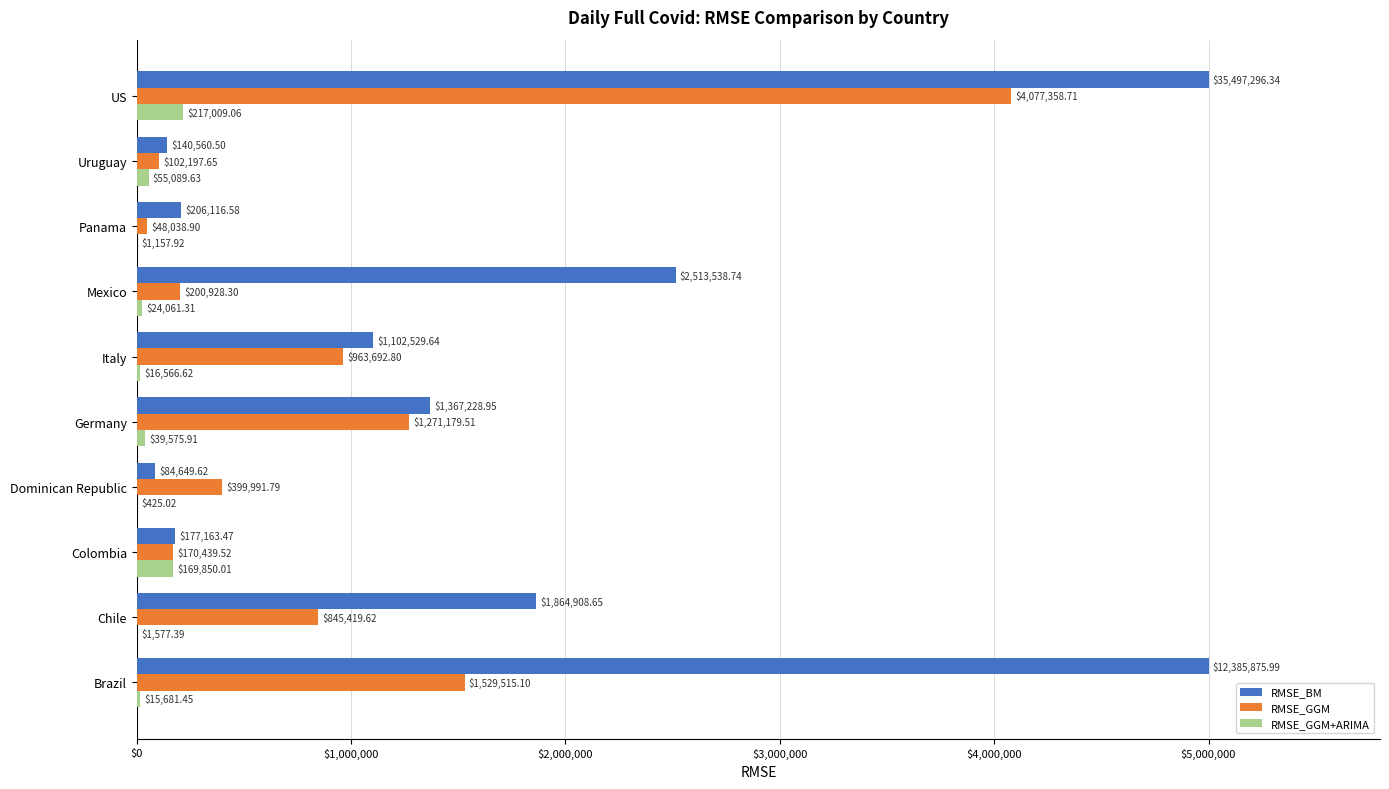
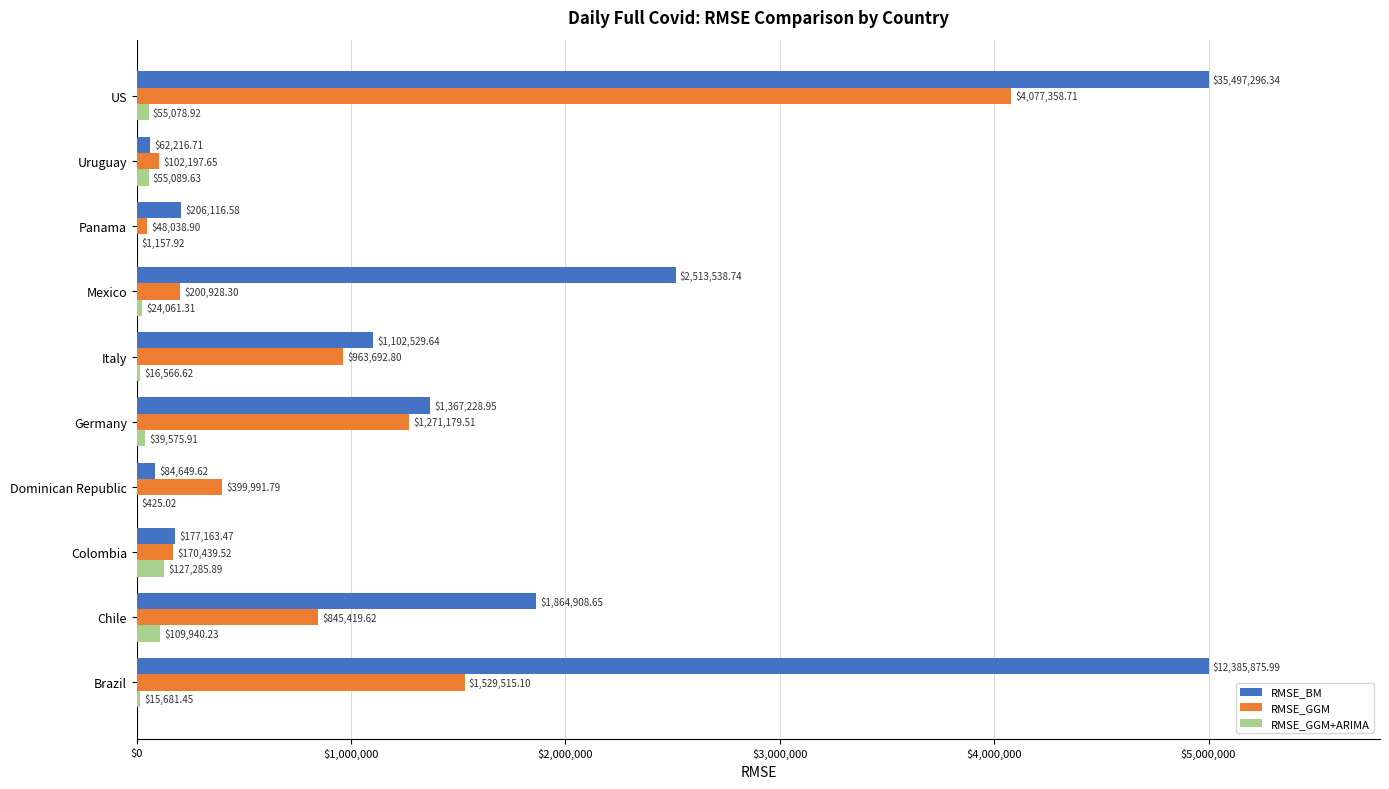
RMSE_GGM+ARIMA, US: $217,009.06 -> $55,078.92
RMSE_BM, Uruguay: $140,560.50 -> $62,216.71
RMSE_GGM+ARIMA, Colombia: $169,850.01 -> $127,285.89
RMSE_GGM+ARIMA, Chile: $1,577.39 -> $109,940.23
